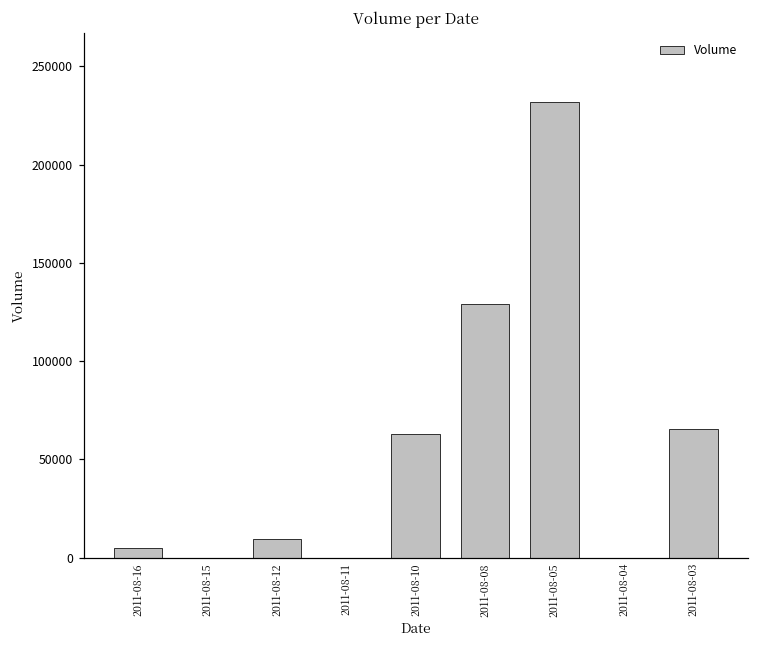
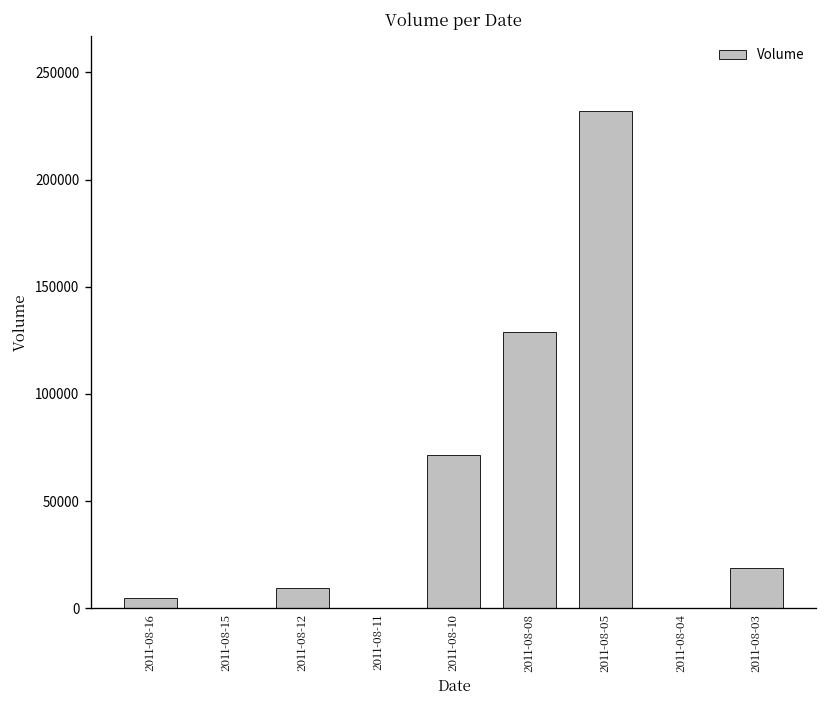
2011-08-10: 63000 -> 72000
2011-08-03: 66000 -> 19000
